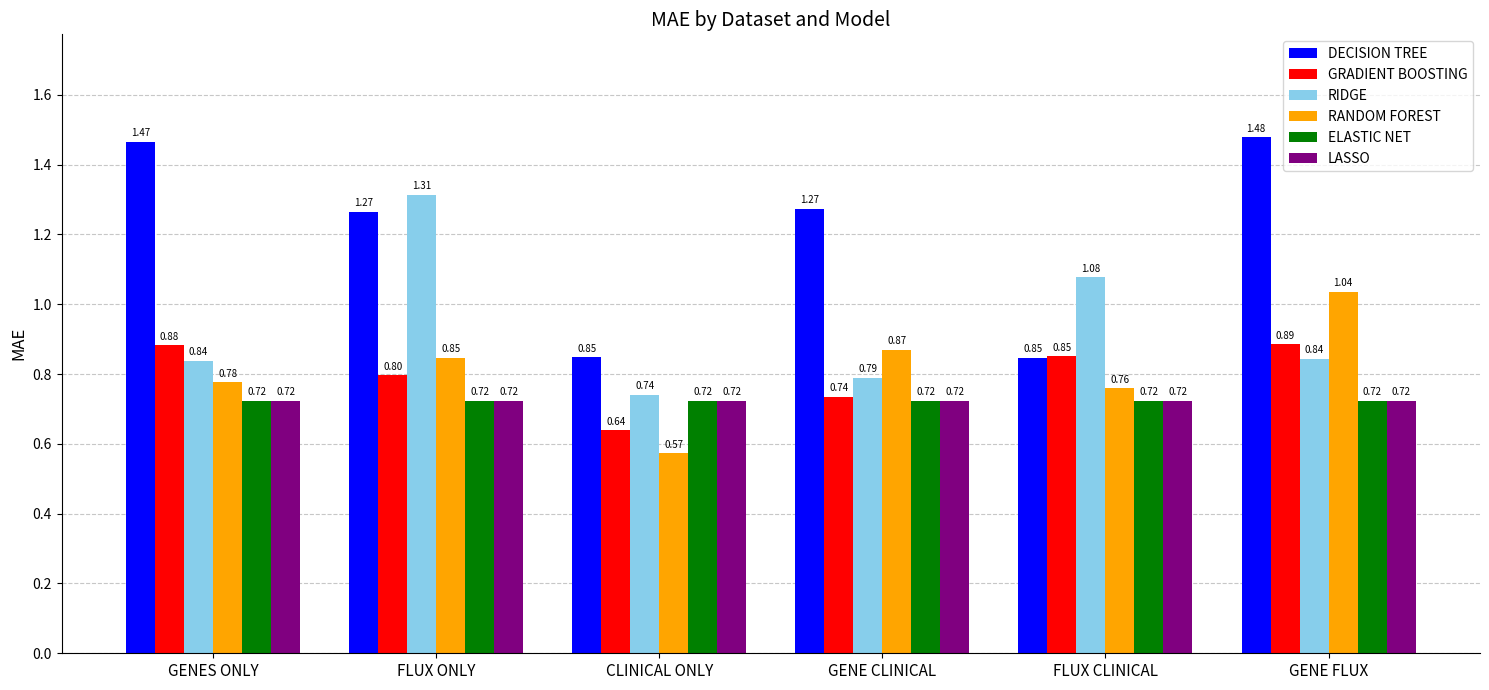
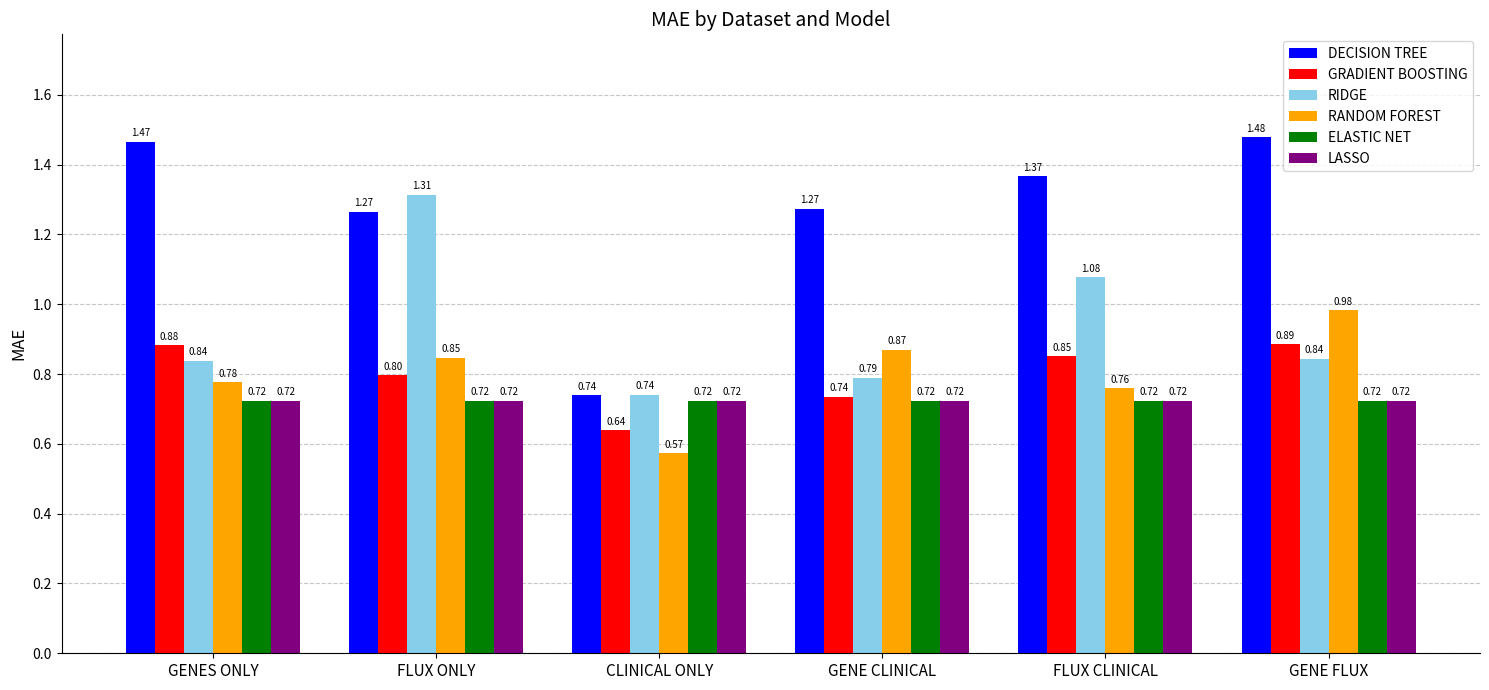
DECISION TREE, CLINICAL ONLY: 0.85 -> 0.74
DECISION TREE, FLUX CLINICAL: 0.85 -> 1.37
RANDOM FOREST, GENE FLUX: 1.04 -> 0.98
